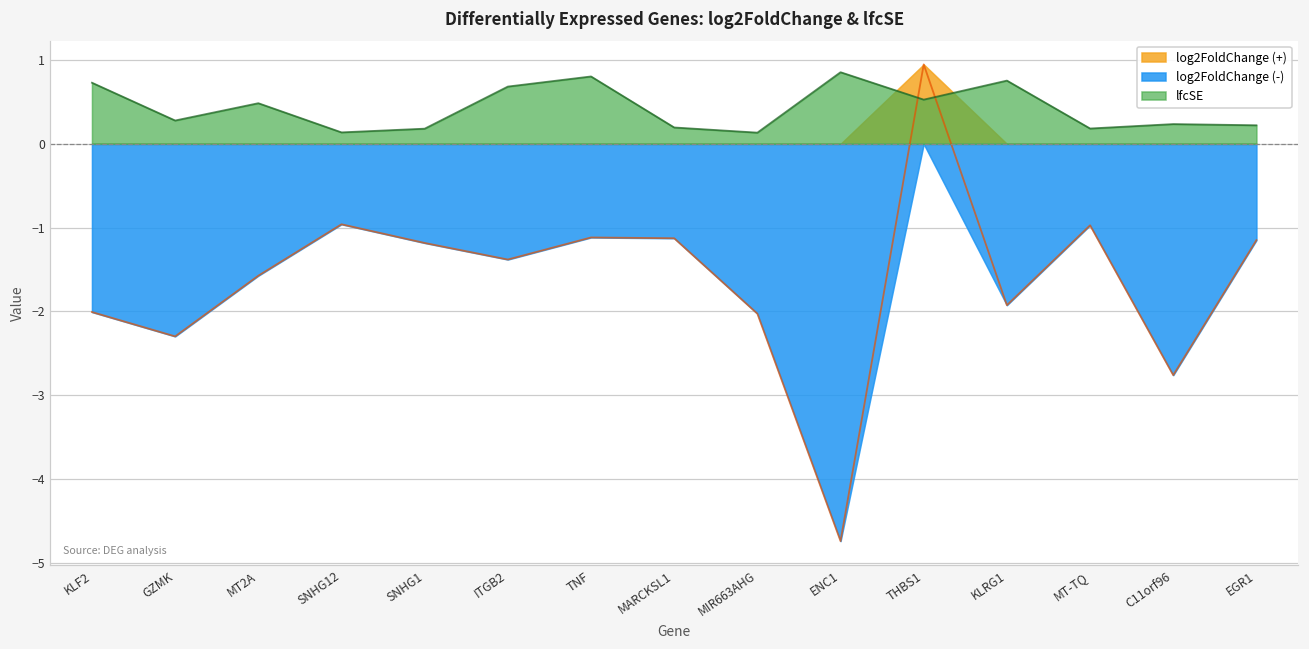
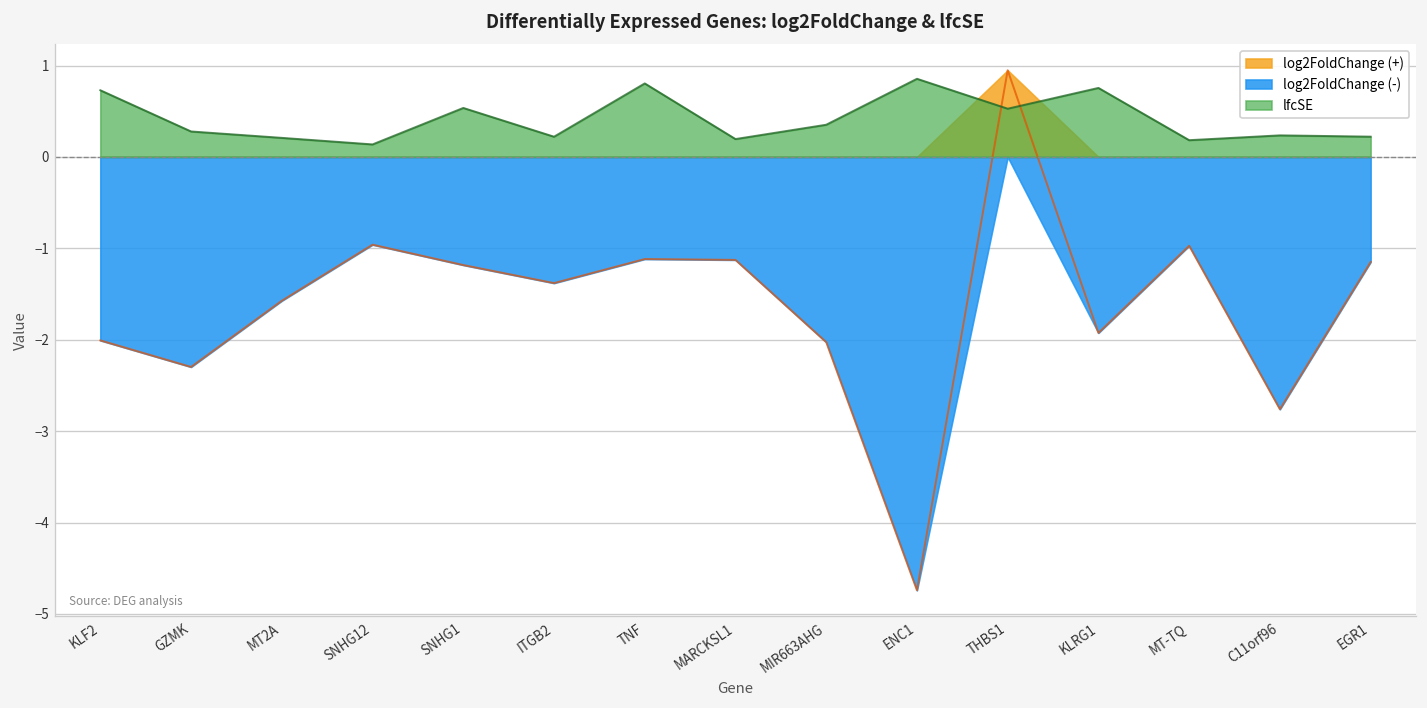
lfcSE, MT2A: 0.5 -> 0.2
lfcSE, SNHG1: 0.2 -> 0.5
lfcSE, ITGB2: 0.7 -> 0.2
lfcSE, MIR663AHG: 0.1 -> 0.4
